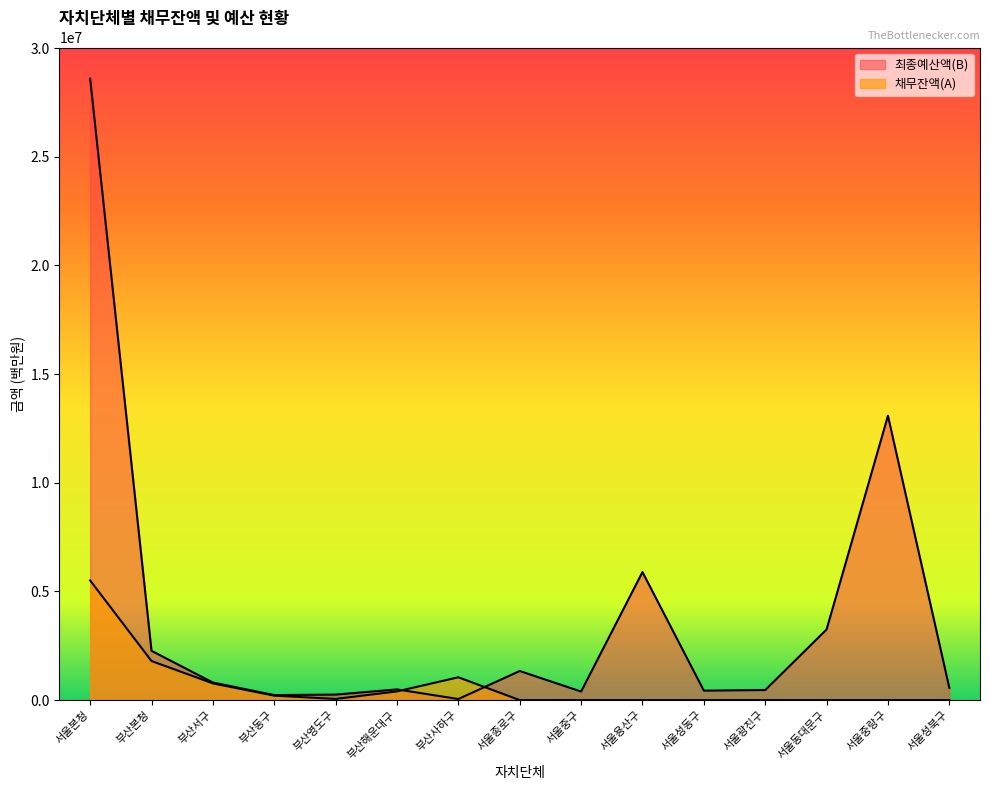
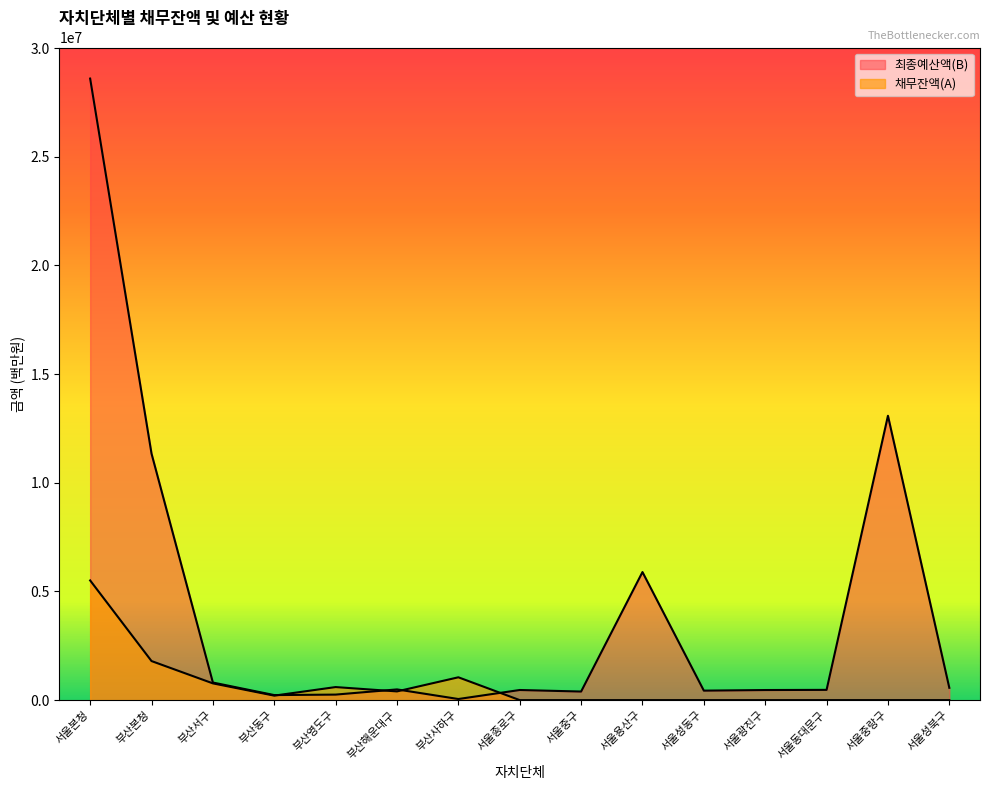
최종예산액(B), 부산본청: 2300000 -> 11300000
채무잔액(A), 부산영도구: 100000 -> 600000
최종예산액(B), 서울종로구: 1300000 -> 500000
최종예산액(B), 서울동대문구: 3300000 -> 500000
